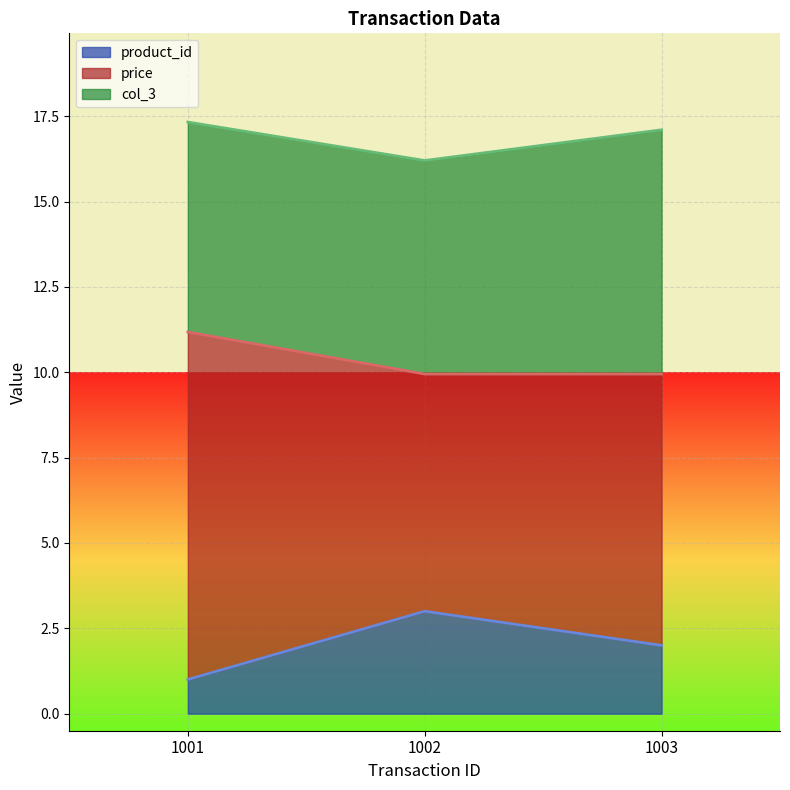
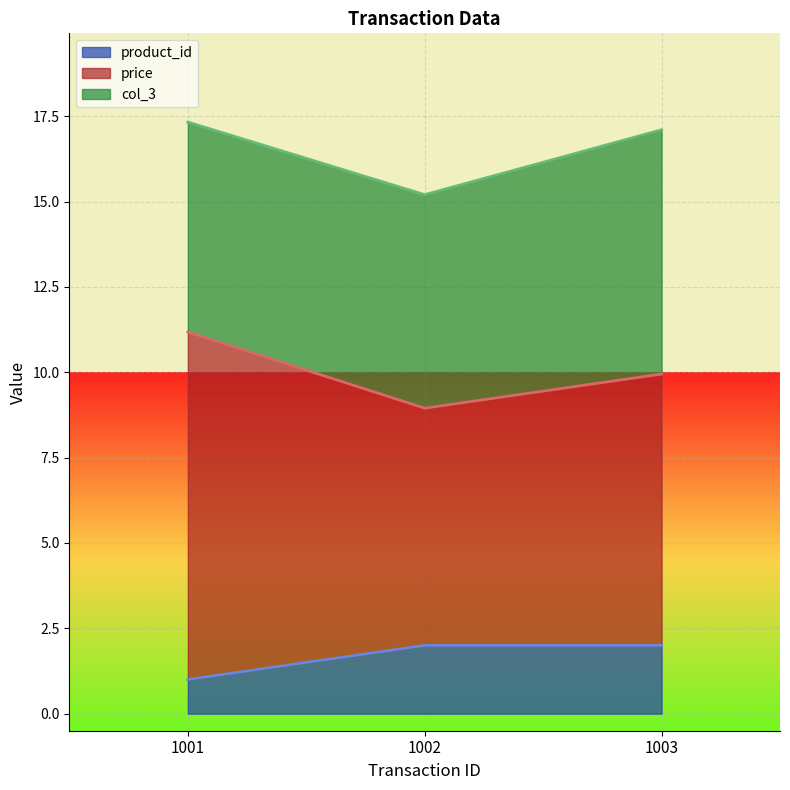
product_id, 1002: 3 -> 2
